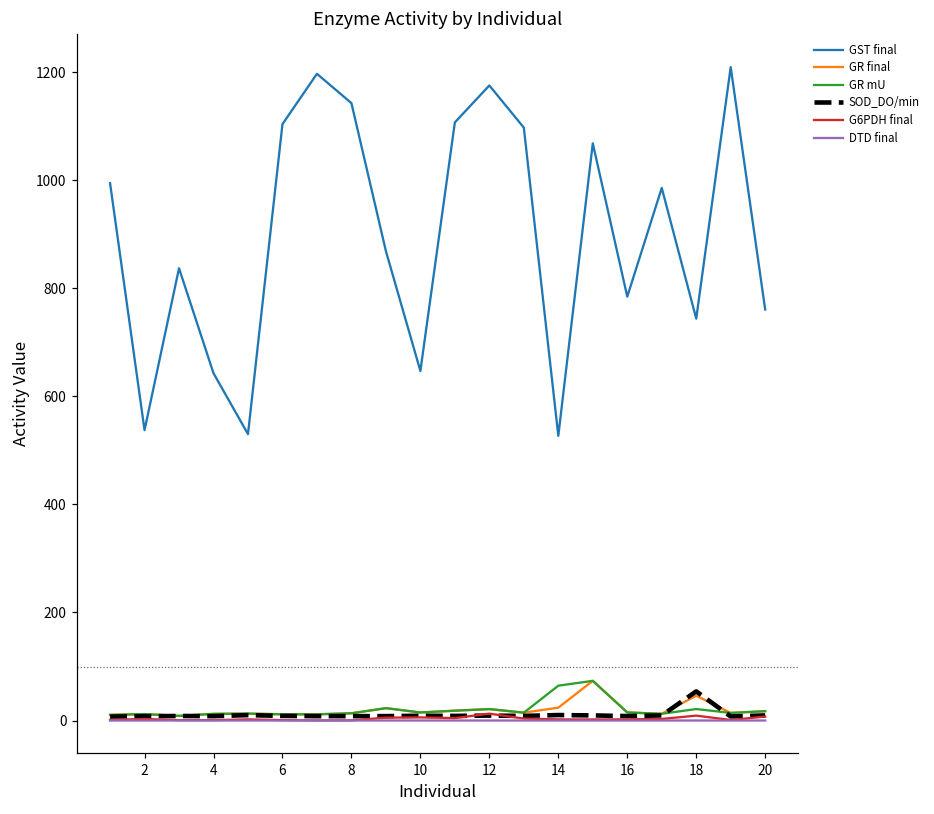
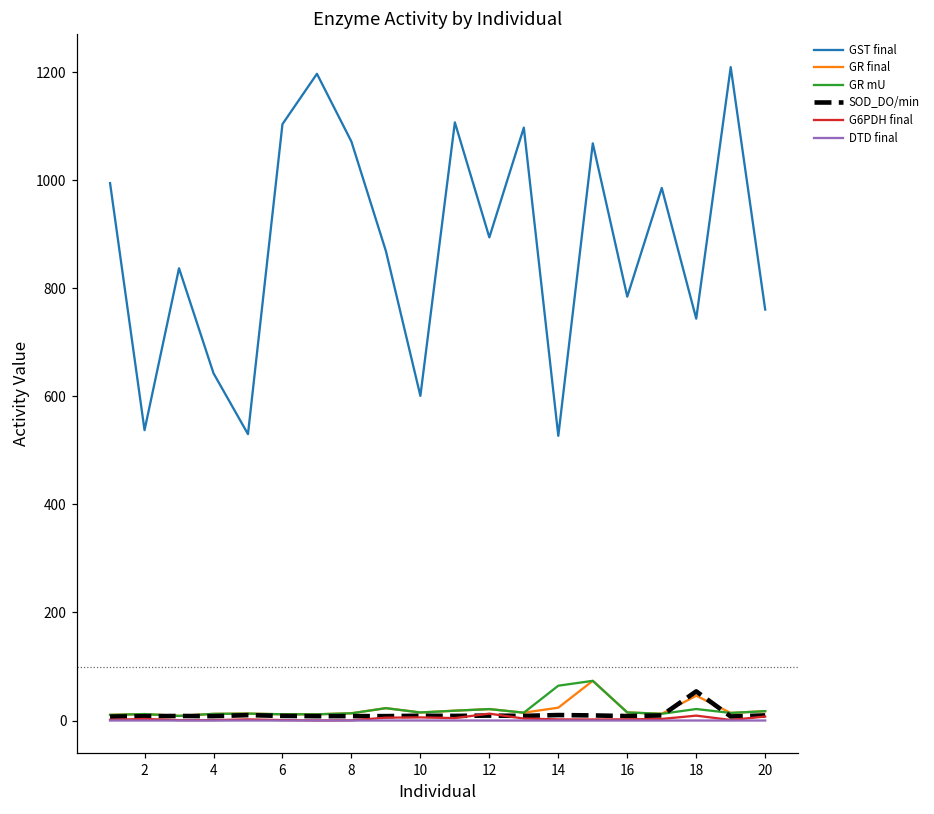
GST final, 8: 1140 -> 1070
GST final, 10: 650 -> 600
GST final, 12: 1180 -> 890
